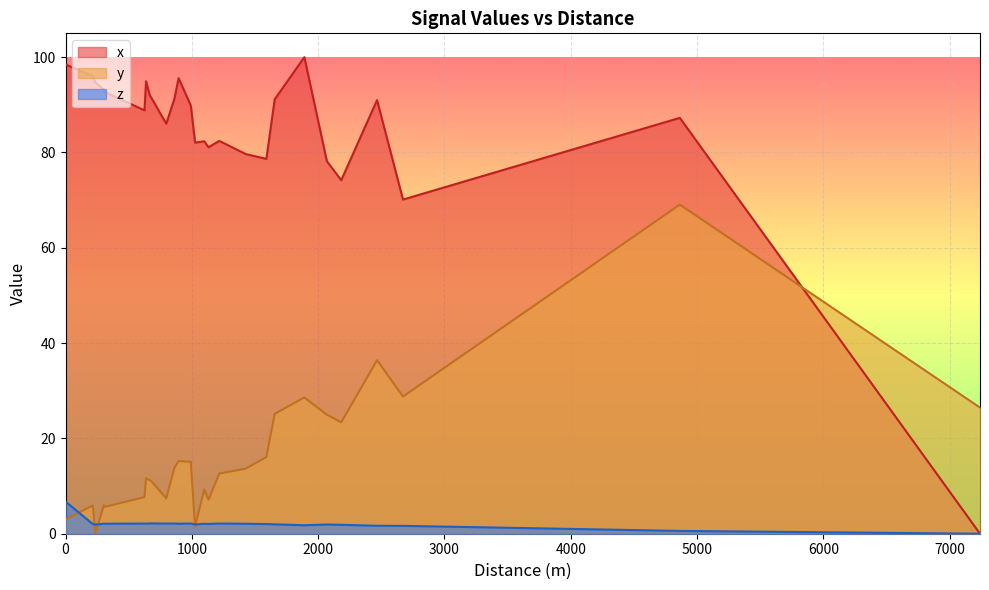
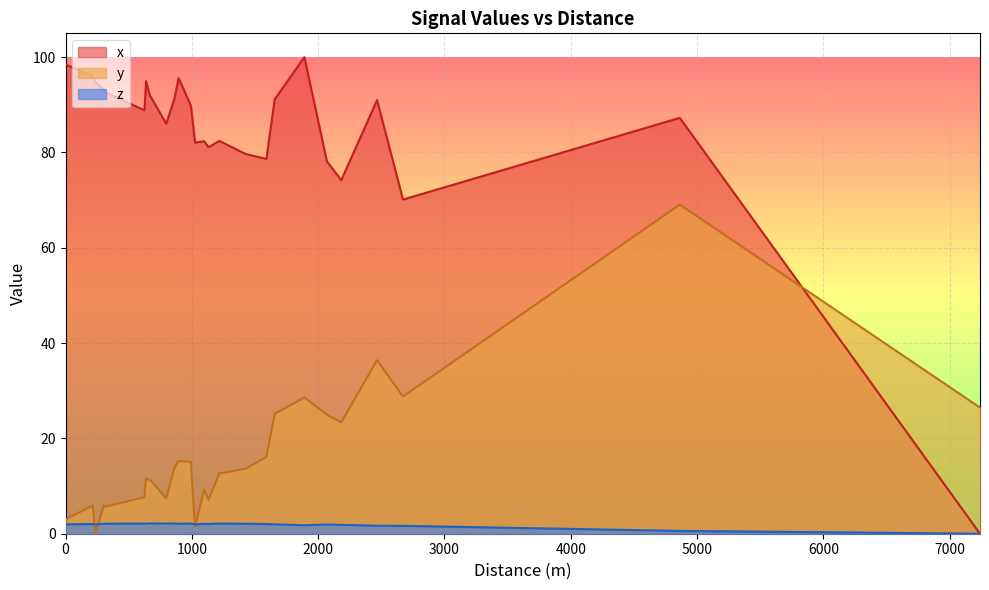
z, 0: 7 -> 2
